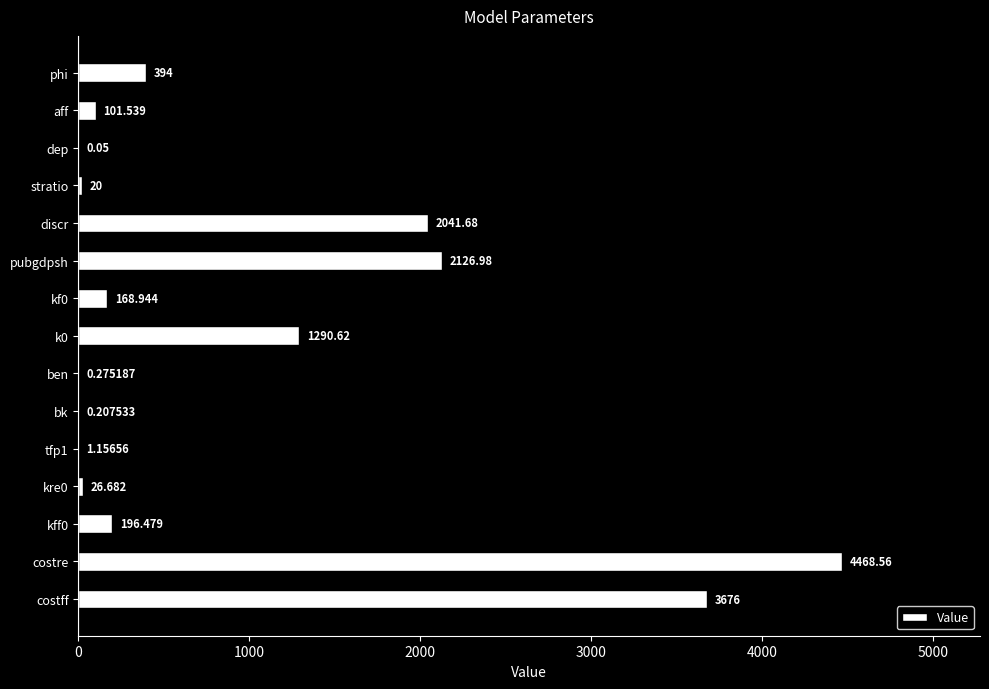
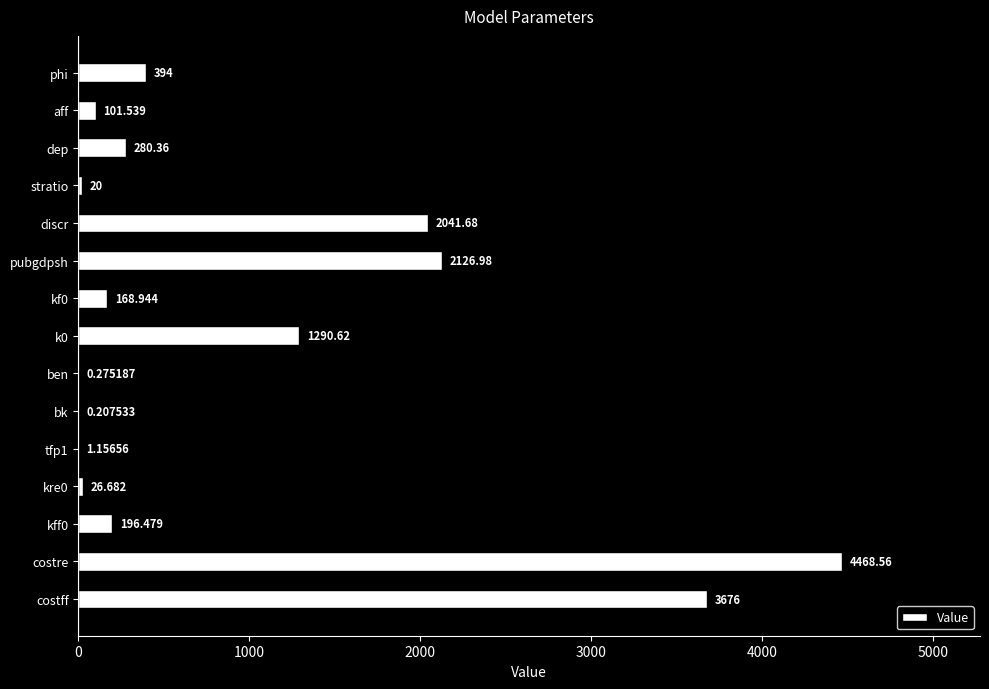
dep: 0.05 -> 280.36
